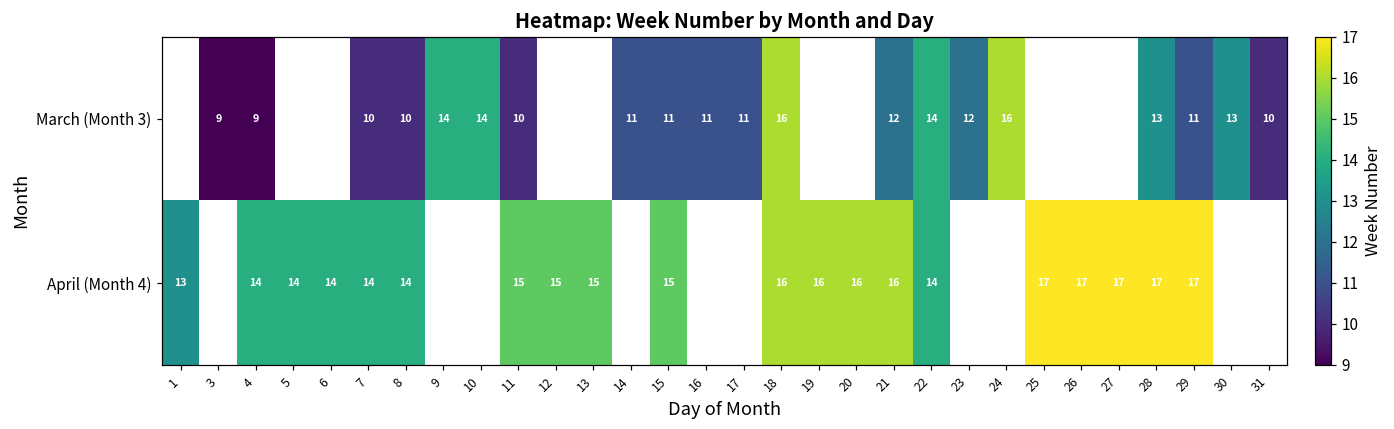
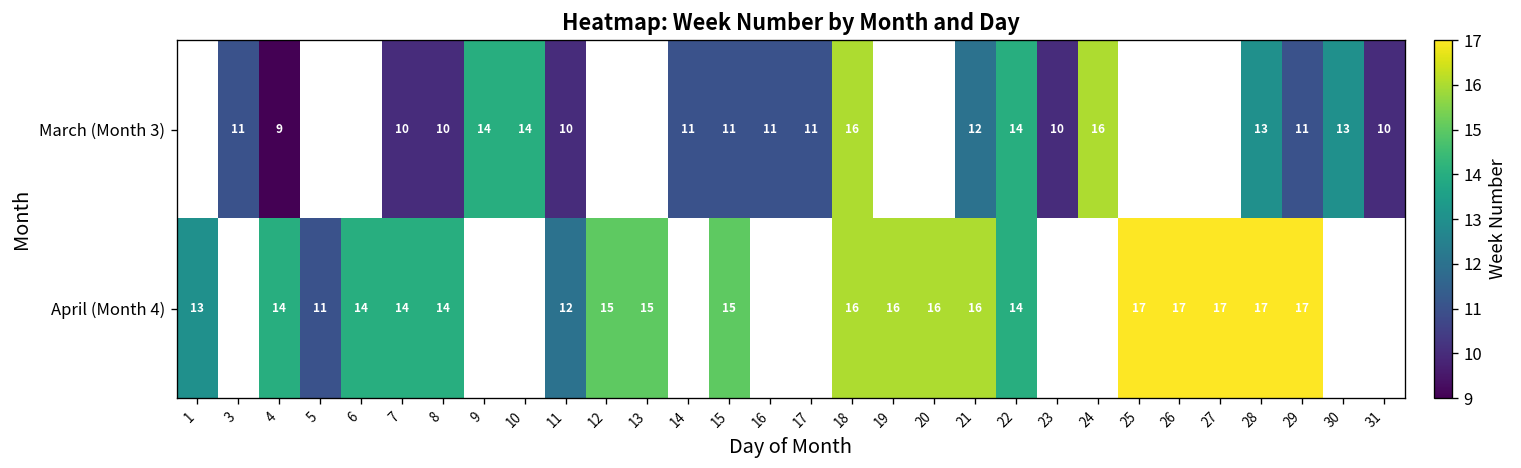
March (Month 3), 3: 9 -> 11
March (Month 3), 23: 12 -> 10
April (Month 4), 5: 14 -> 11
April (Month 4), 11: 15 -> 12
